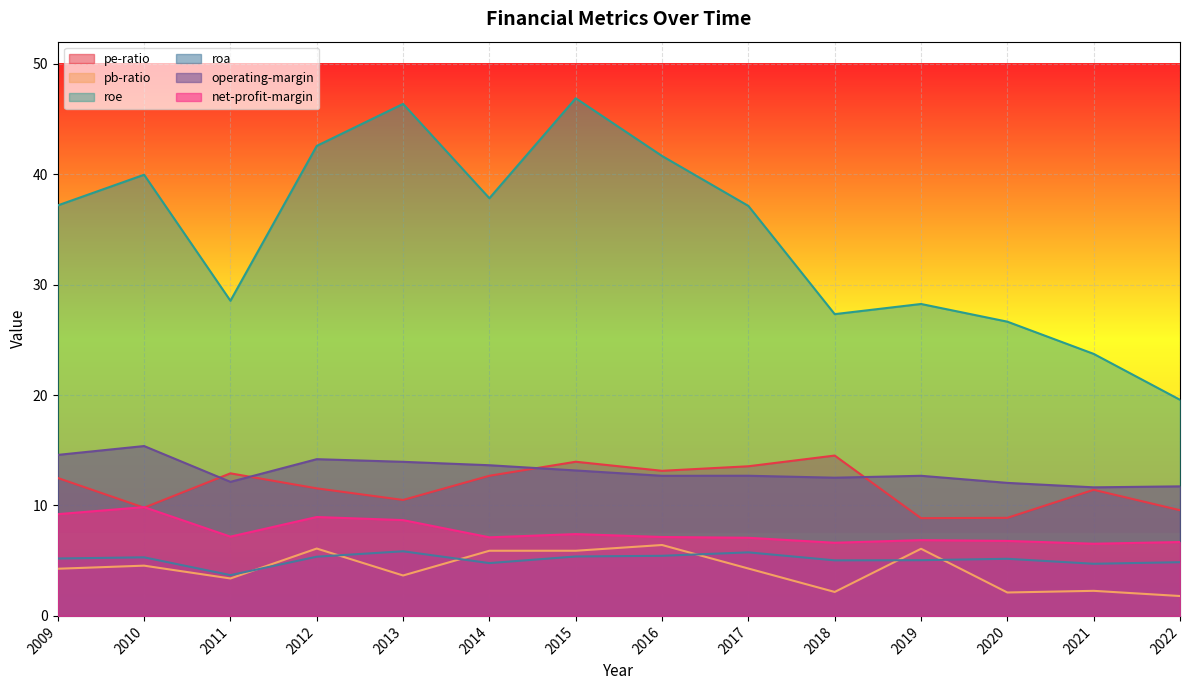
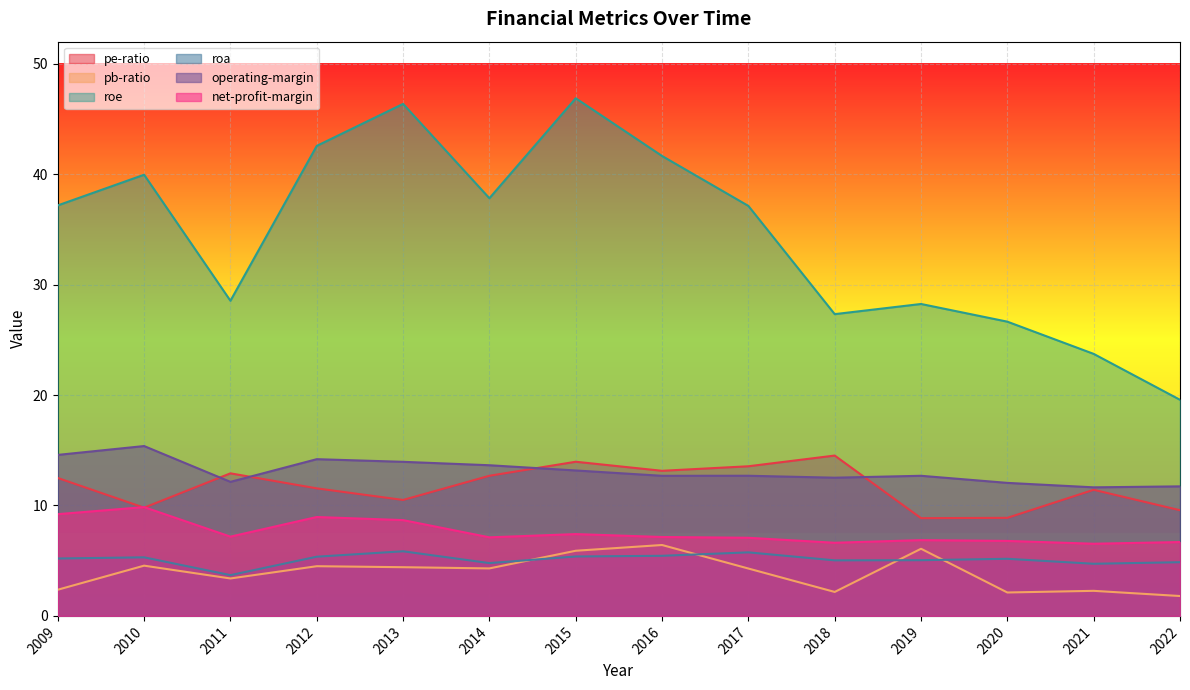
pb-ratio, 2009: 4.3 -> 2.4
pb-ratio, 2012: 6.1 -> 4.5
pb-ratio, 2013: 3.7 -> 4.4
pb-ratio, 2014: 5.9 -> 4.3
